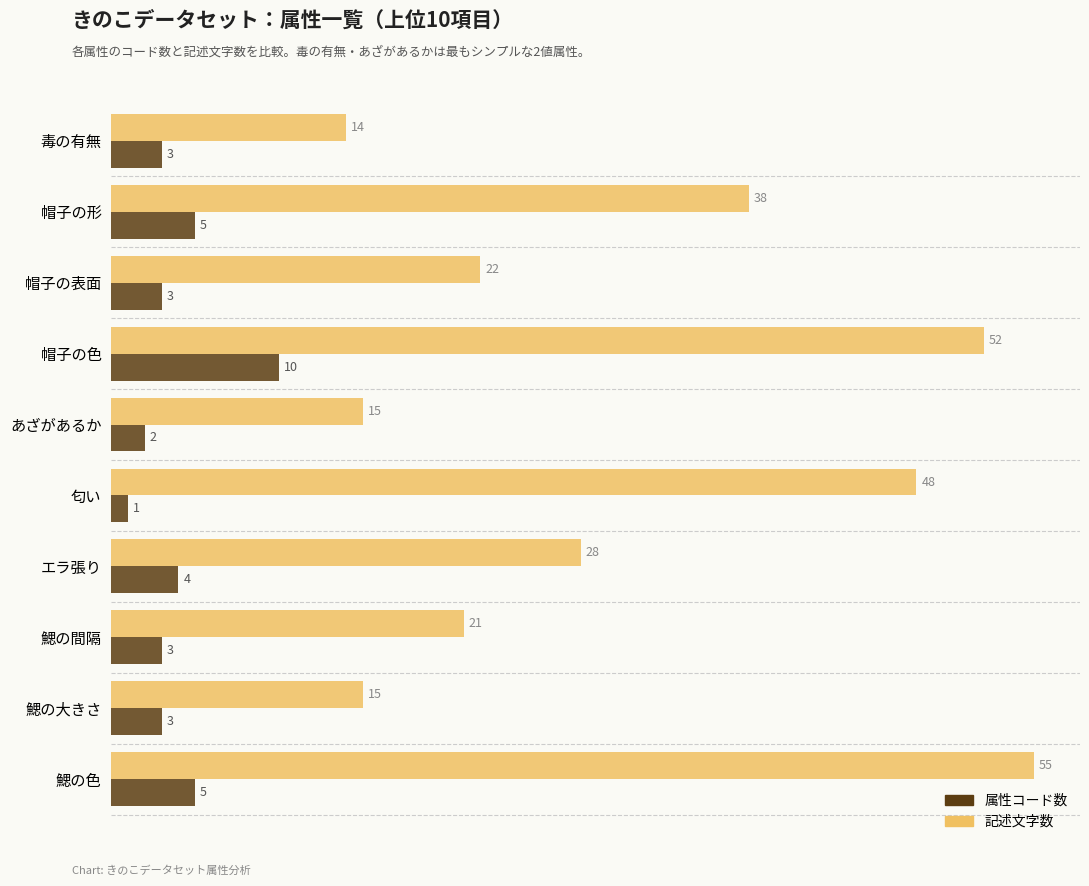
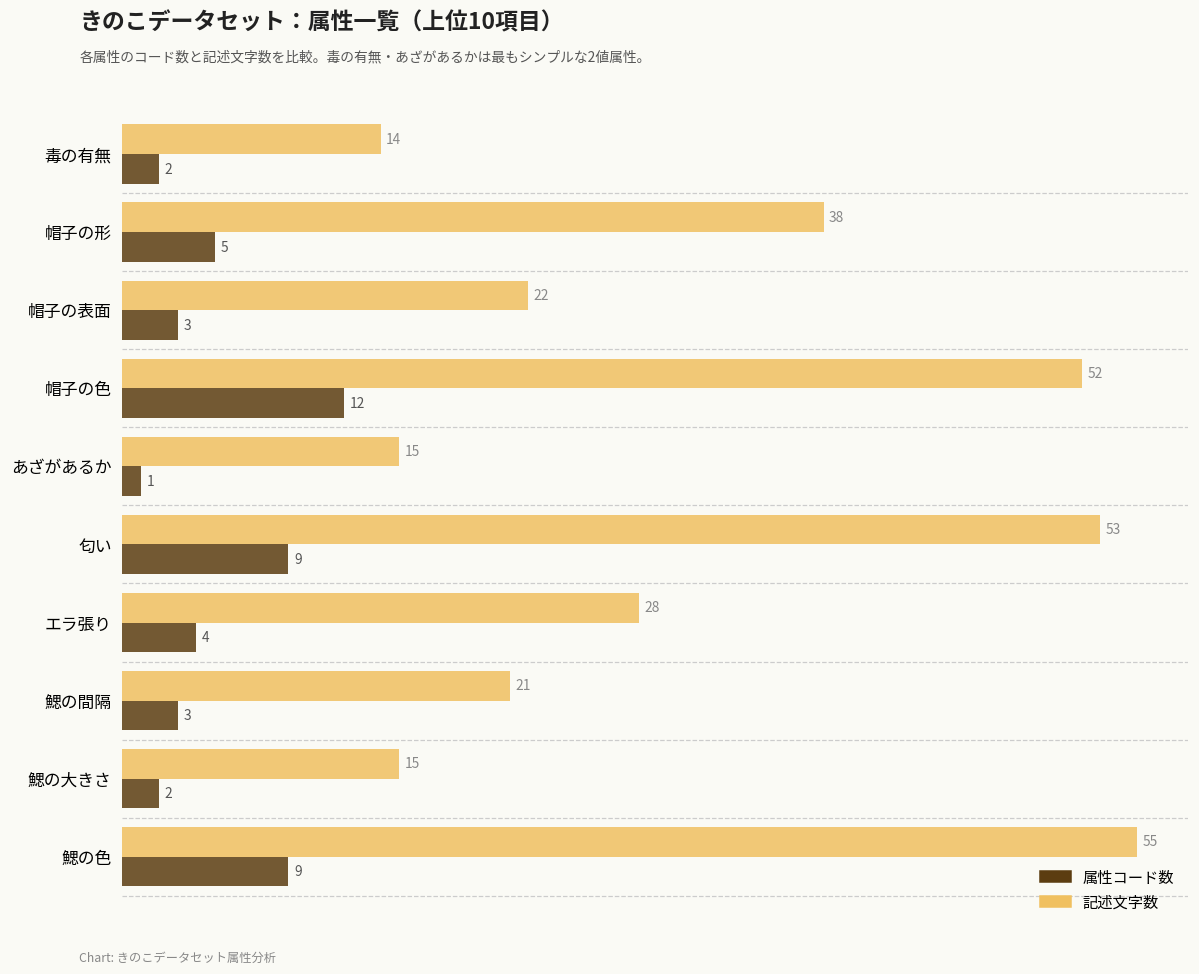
属性コード数, 毒の有無: 3 -> 2
属性コード数, 帽子の色: 10 -> 12
属性コード数, あざがあるか: 2 -> 1
記述文字数, 匂い: 48 -> 53
属性コード数, 匂い: 1 -> 9
属性コード数, 鰓の大きさ: 3 -> 2
属性コード数, 鰓の色: 5 -> 9
